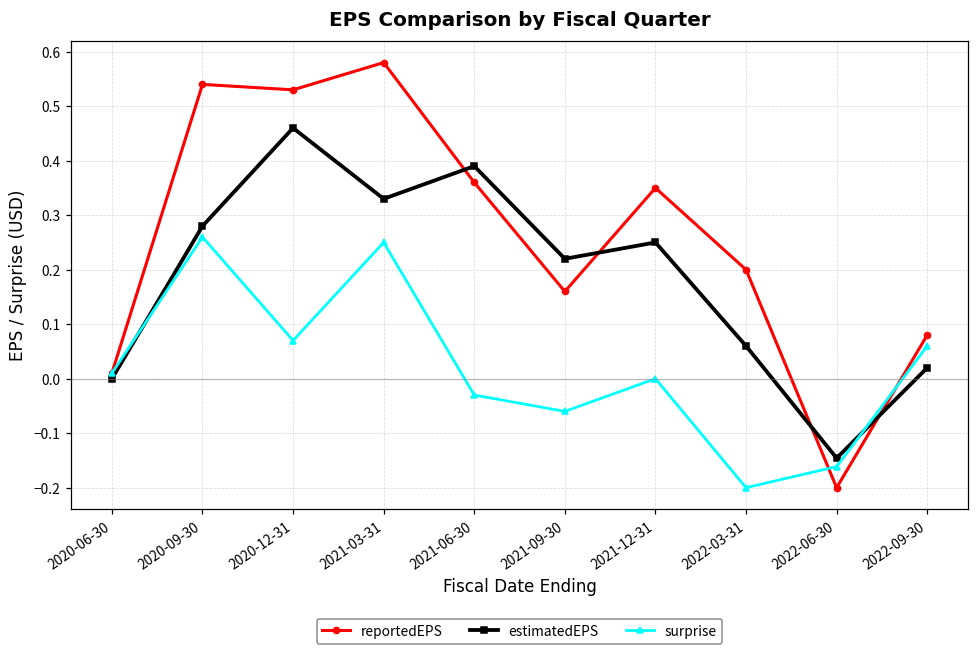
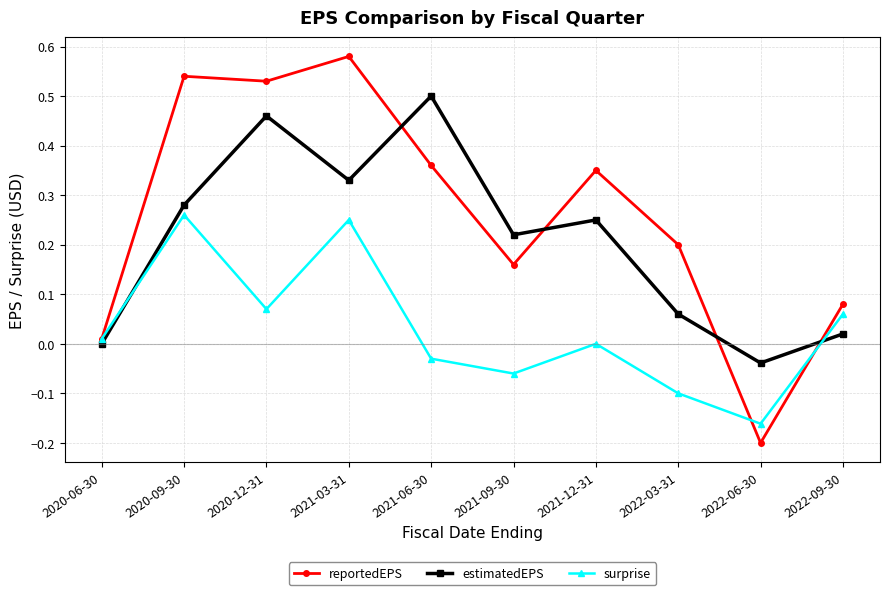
estimatedEPS, 2021-06-30: 0.39 -> 0.50
surprise, 2022-03-31: -0.2 -> -0.1
estimatedEPS, 2022-06-30: -0.15 -> -0.04
